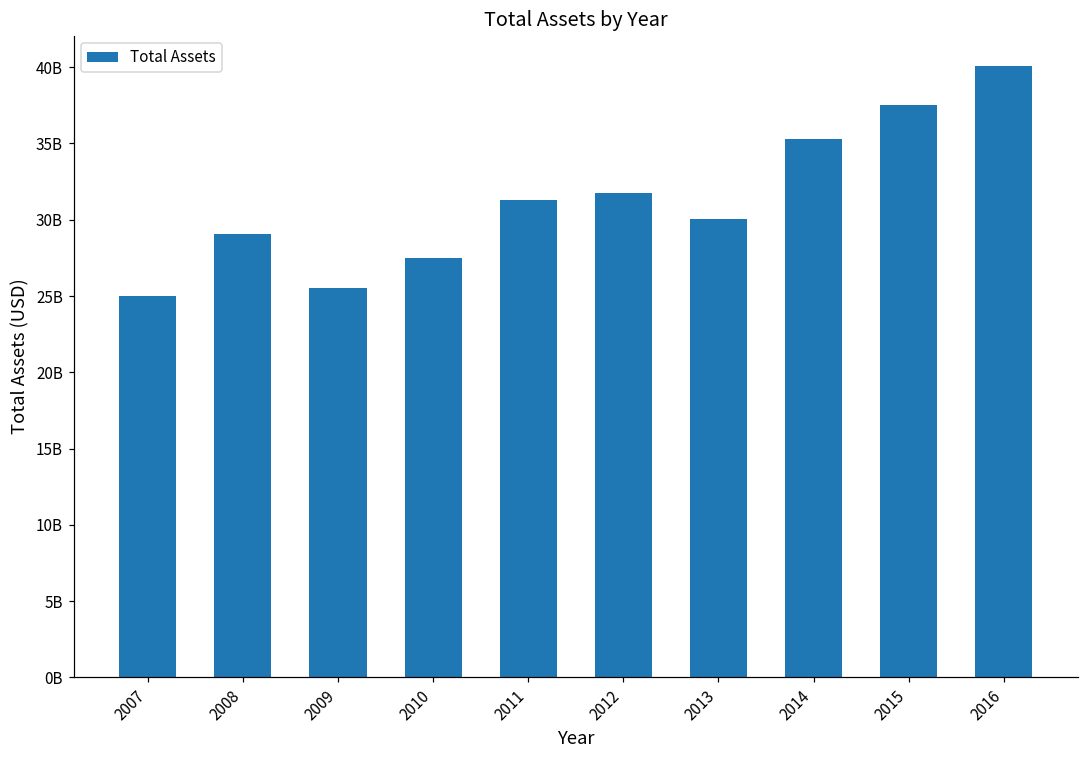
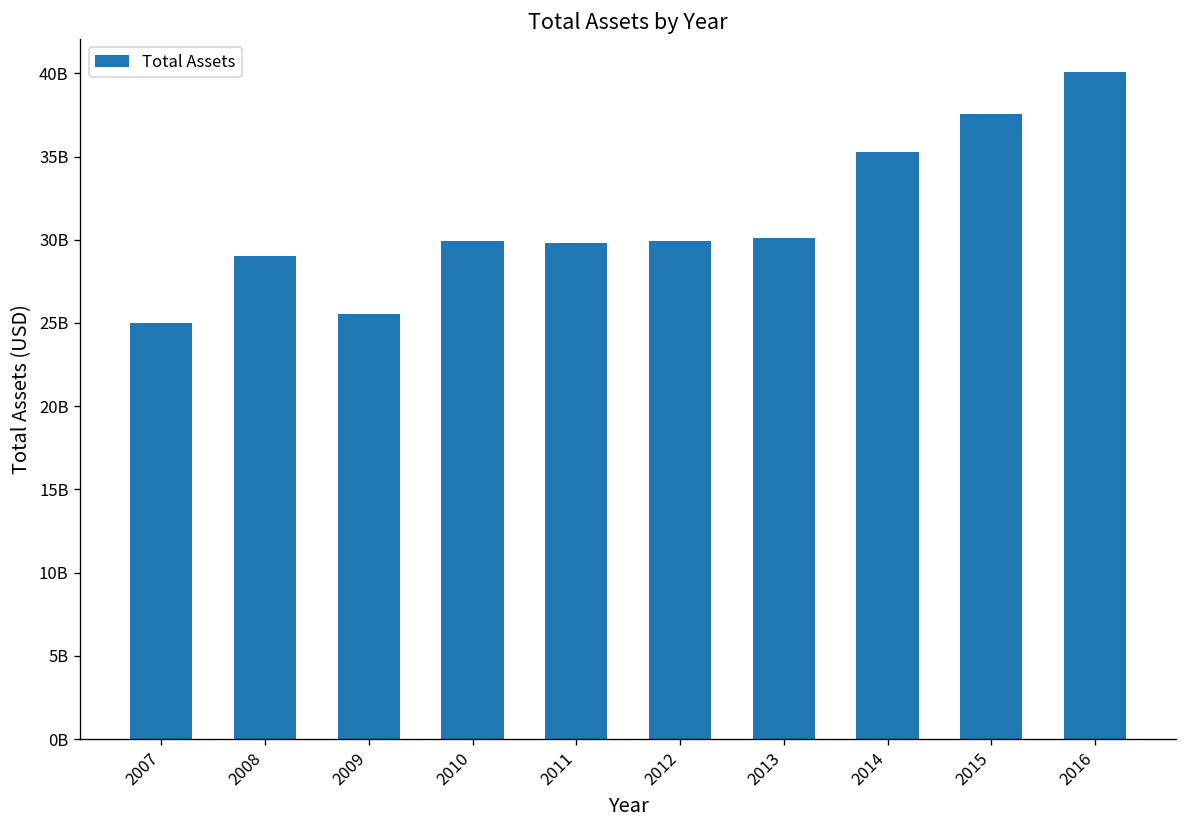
2010: 27500000000 -> 29900000000
2011: 31300000000 -> 29800000000
2012: 31700000000 -> 29900000000
